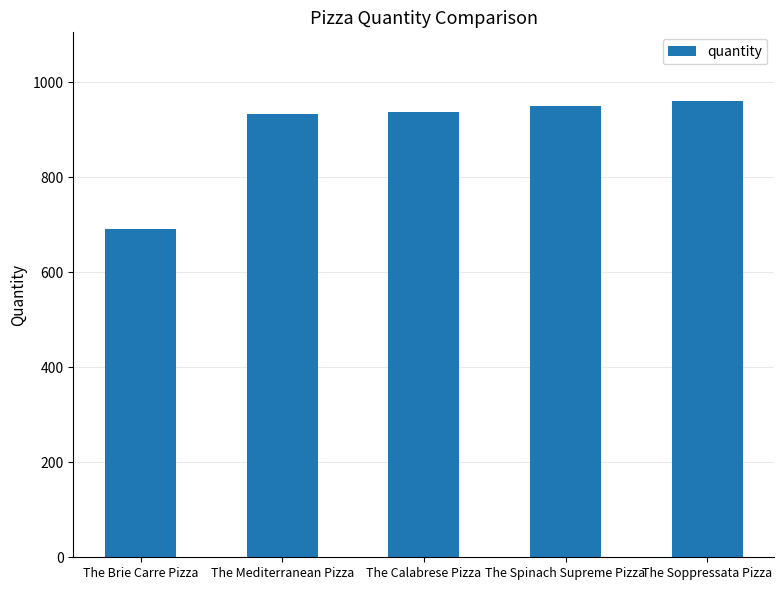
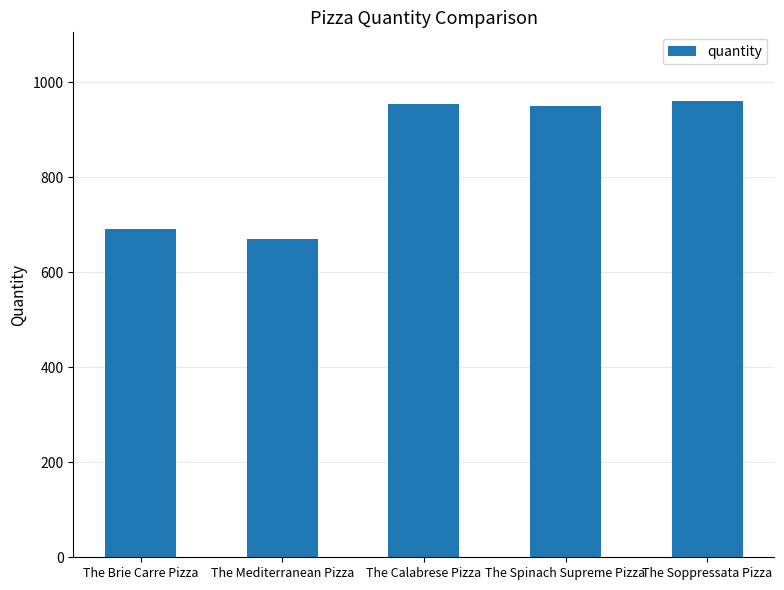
The Mediterranean Pizza: 930 -> 670
The Calabrese Pizza: 940 -> 950
